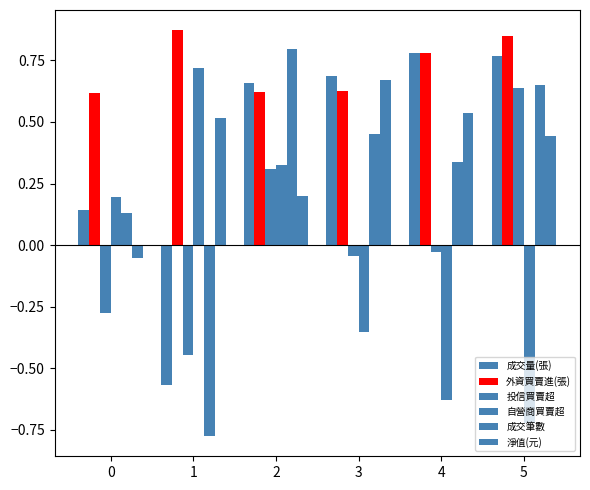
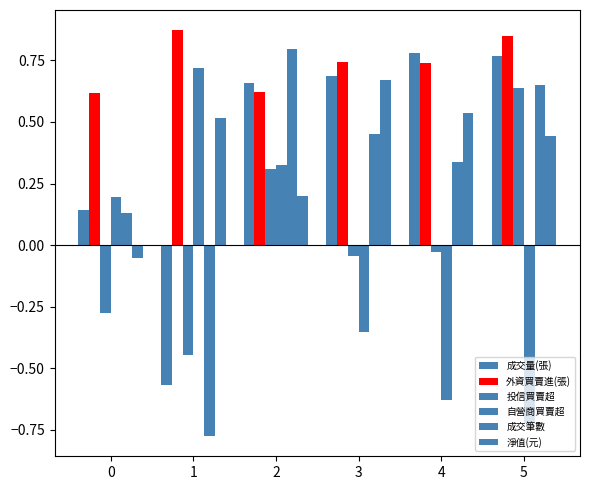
外資買賣進(張), 3: 0.63 -> 0.74
外資買賣進(張), 4: 0.78 -> 0.74
